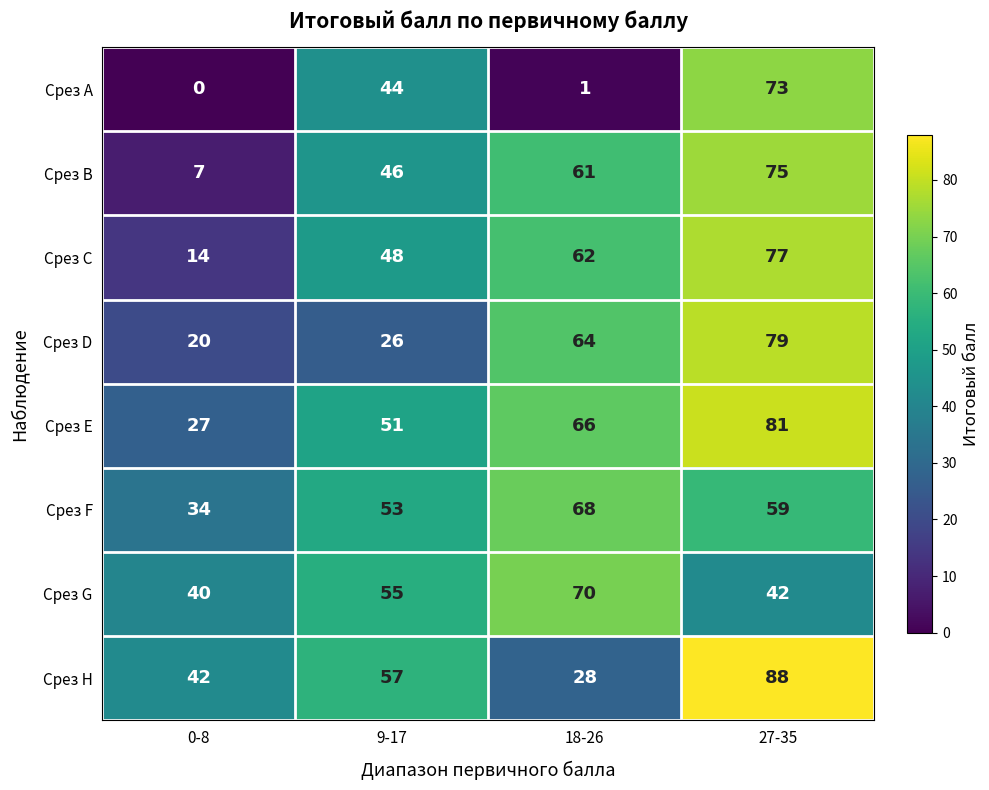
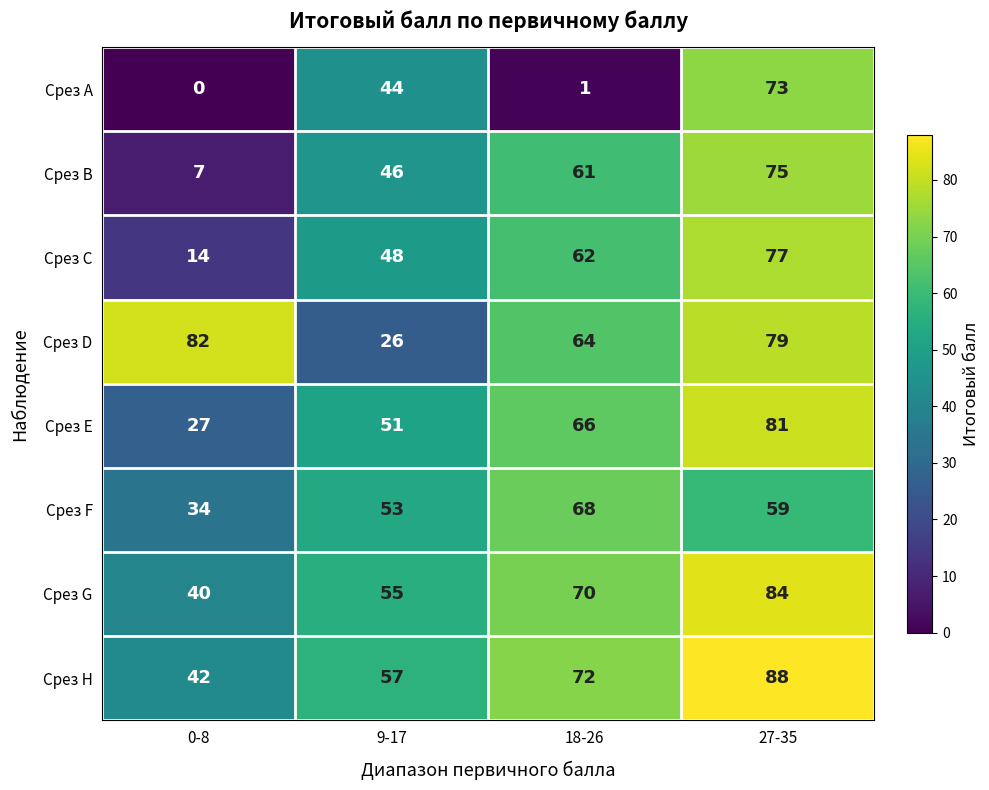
Срез D, 0-8: 20 -> 82
Срез G, 27-35: 42 -> 84
Срез H, 18-26: 28 -> 72
